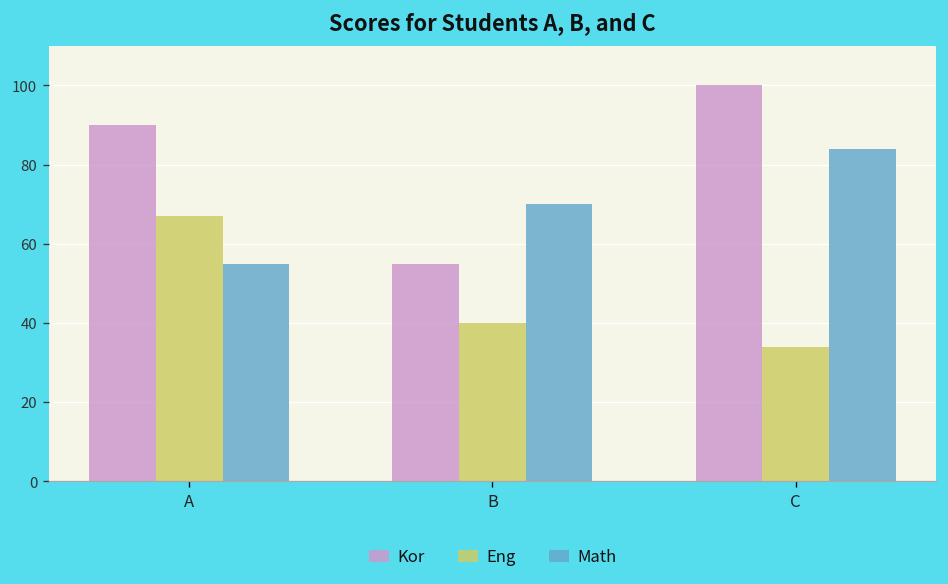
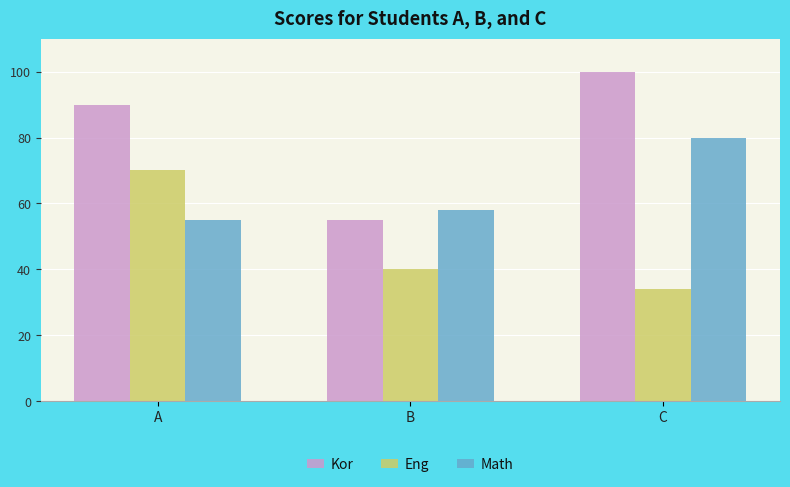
Eng, A: 67 -> 70
Math, B: 70 -> 58
Math, C: 84 -> 80
